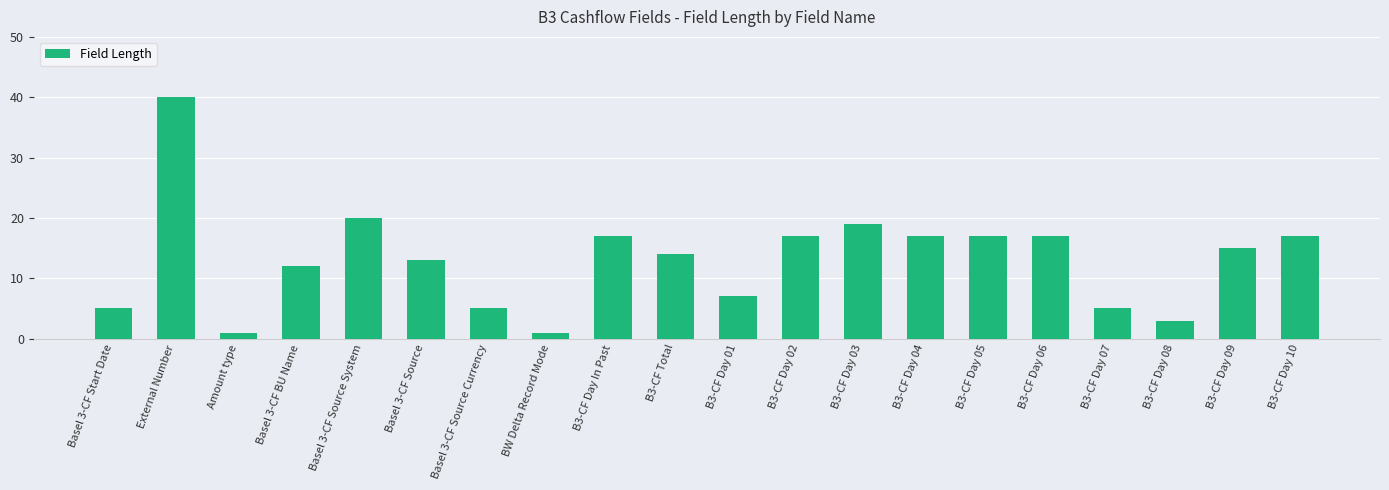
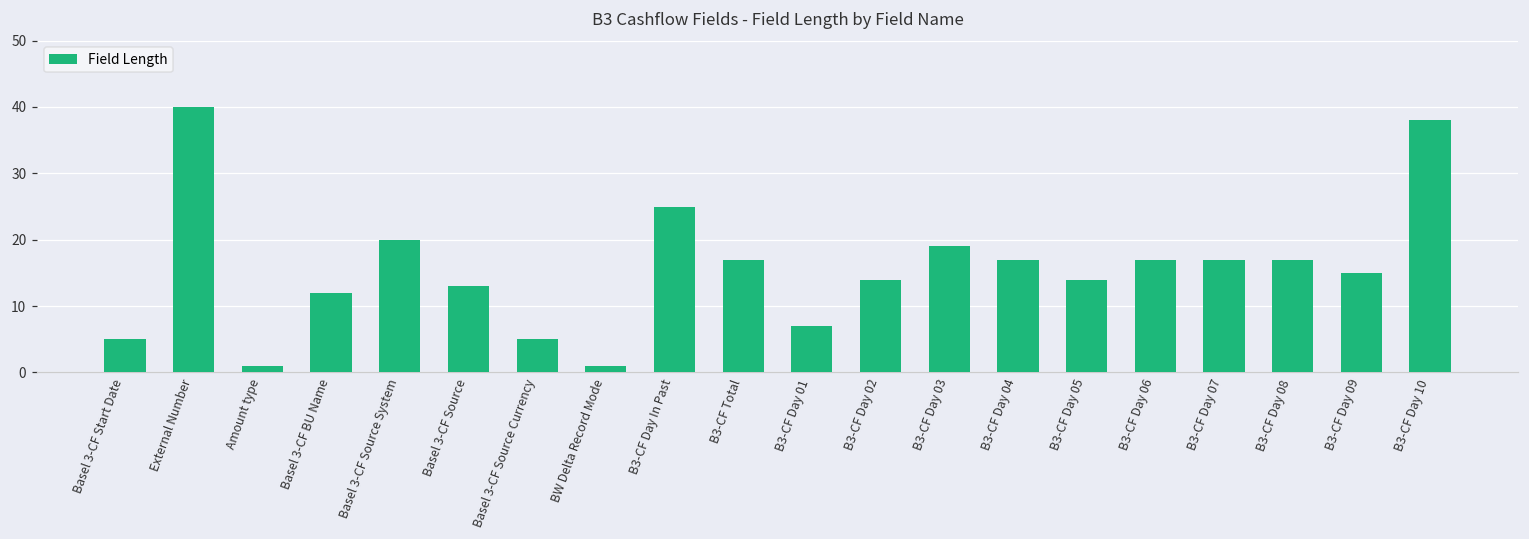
B3-CF Day In Past: 17 -> 25
B3-CF Total: 14 -> 17
B3-CF Day 02: 17 -> 14
B3-CF Day 05: 17 -> 14
B3-CF Day 07: 5 -> 17
B3-CF Day 08: 3 -> 17
B3-CF Day 10: 17 -> 38
